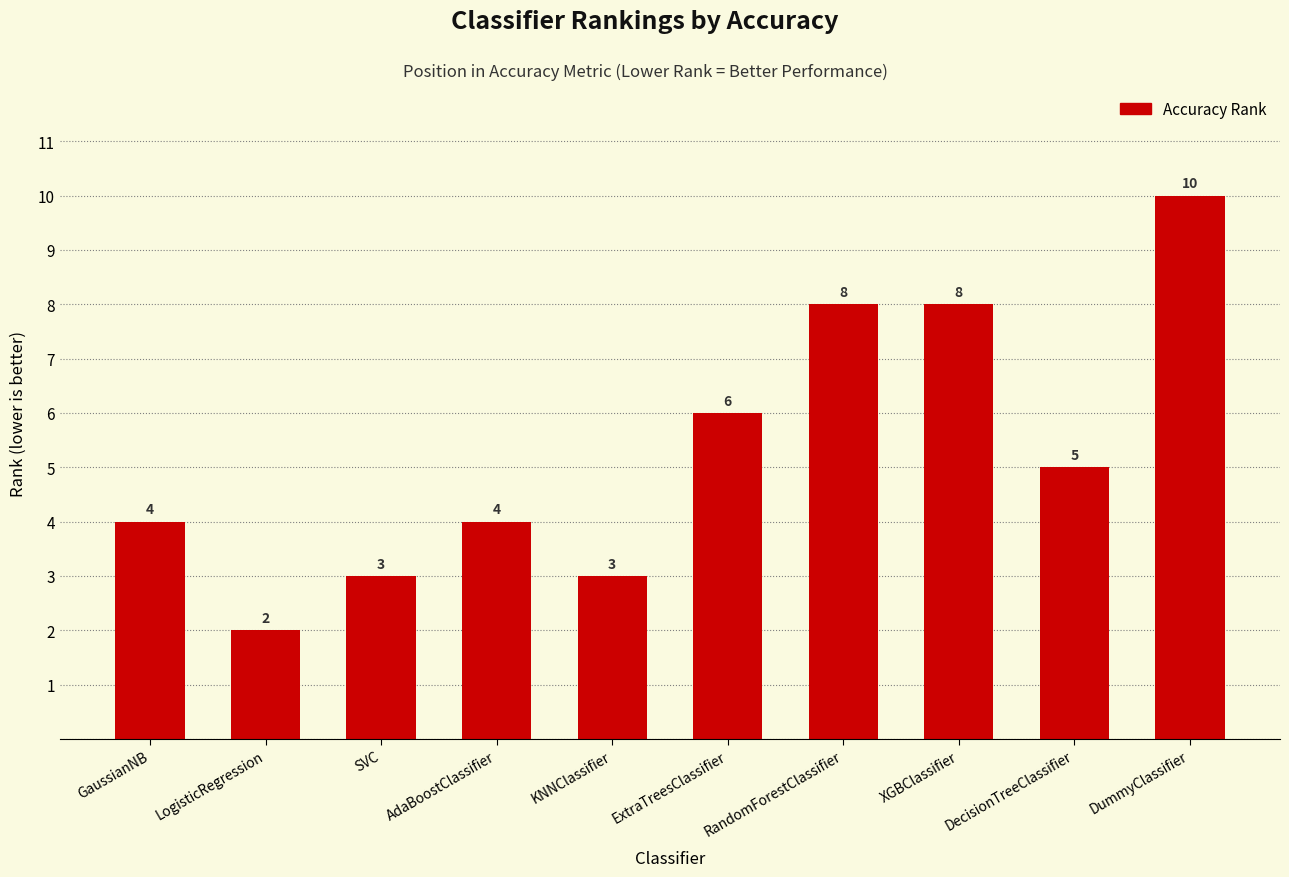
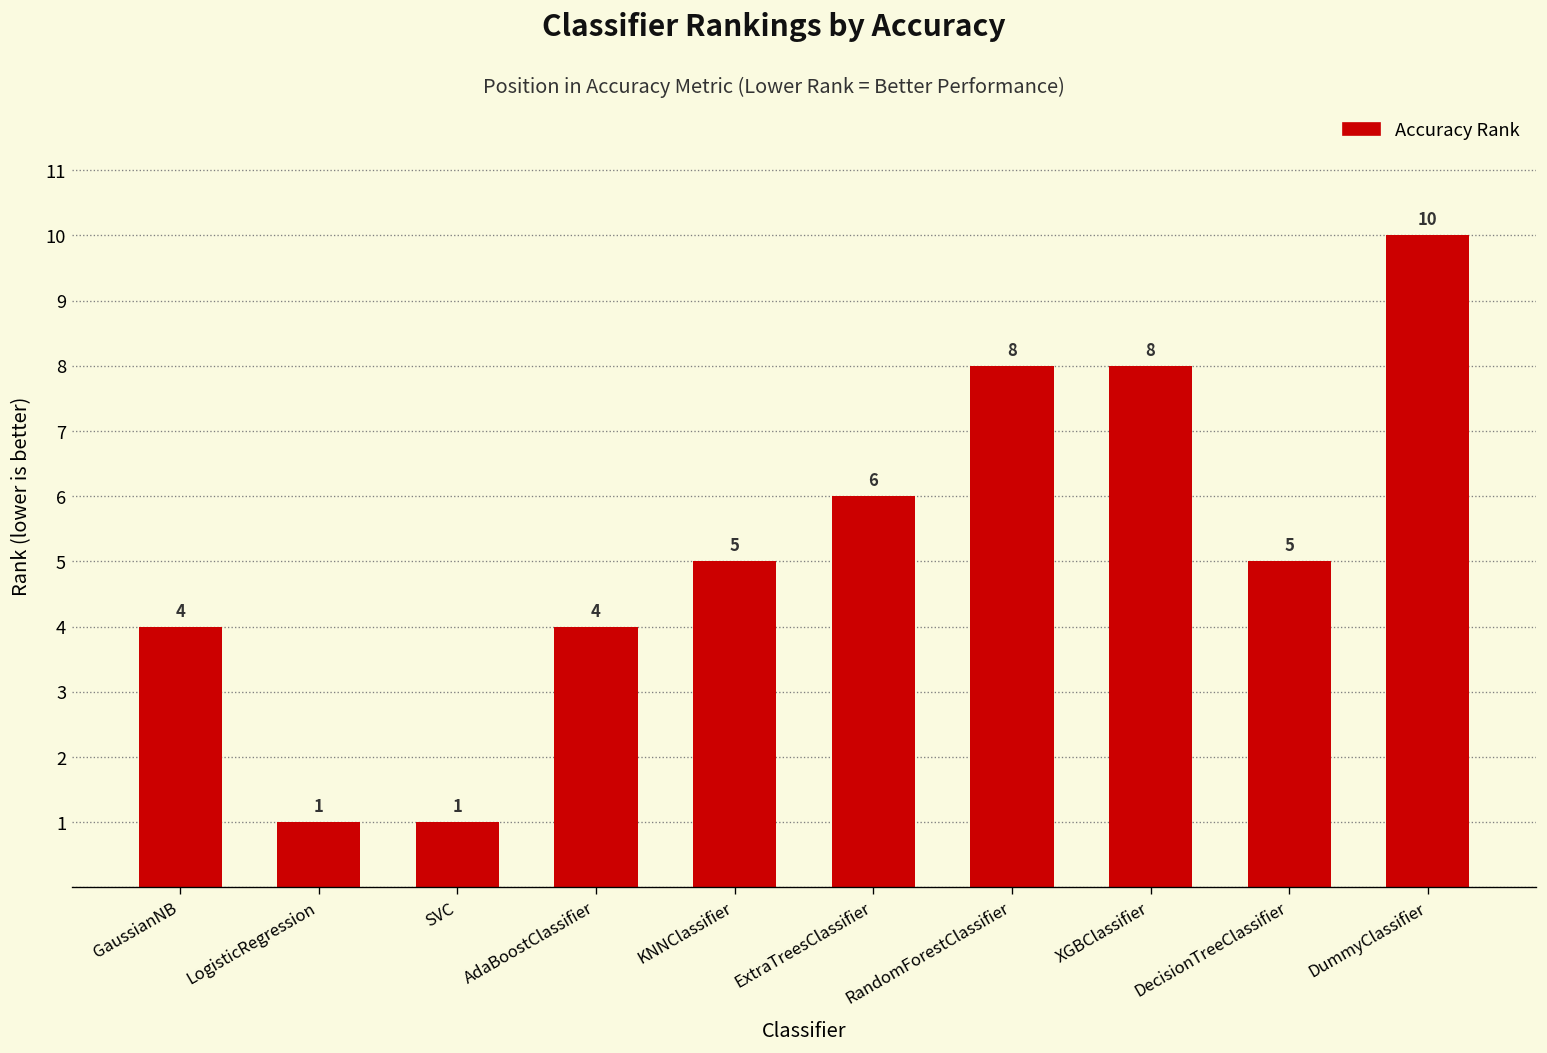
LogisticRegression: 2 -> 1
SVC: 3 -> 1
KNNClassifier: 3 -> 5
